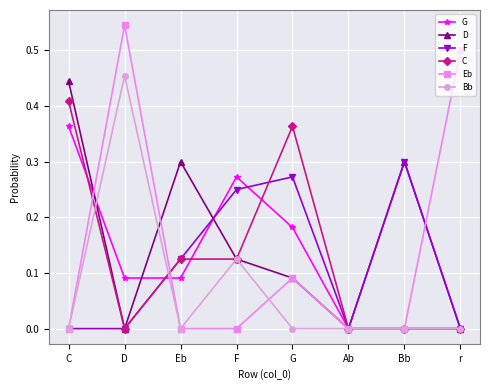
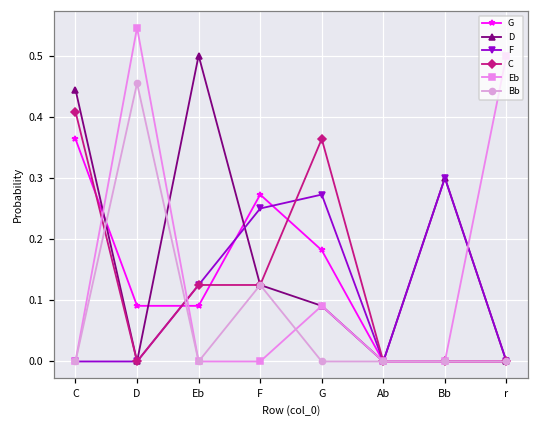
D, Eb: 0.3 -> 0.5
